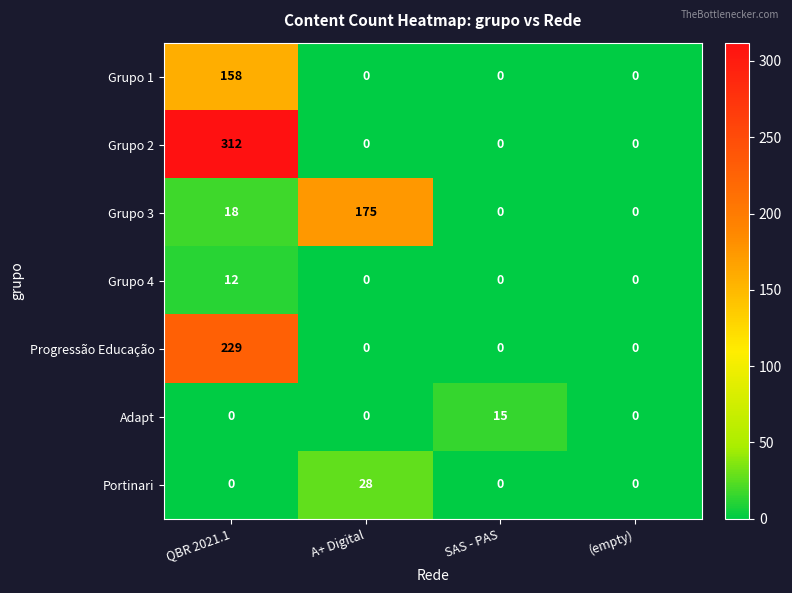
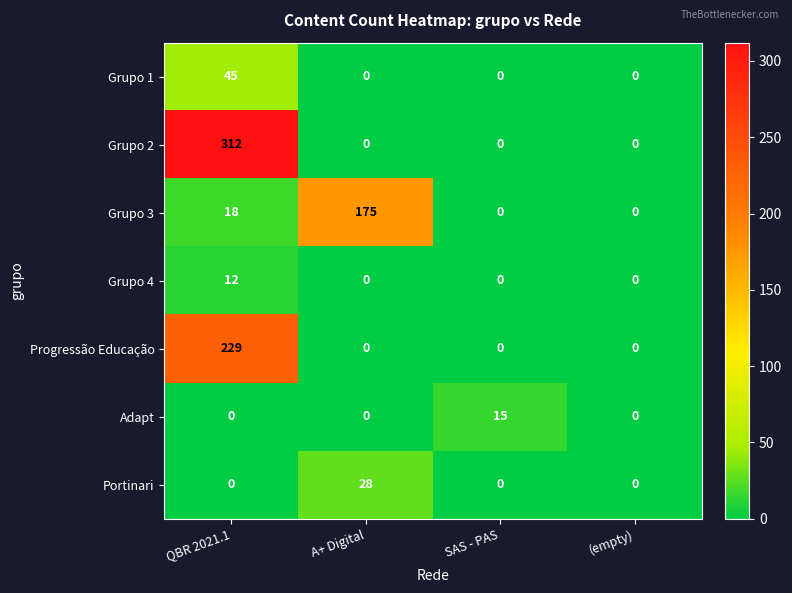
Grupo 1, QBR 2021.1: 158 -> 45
